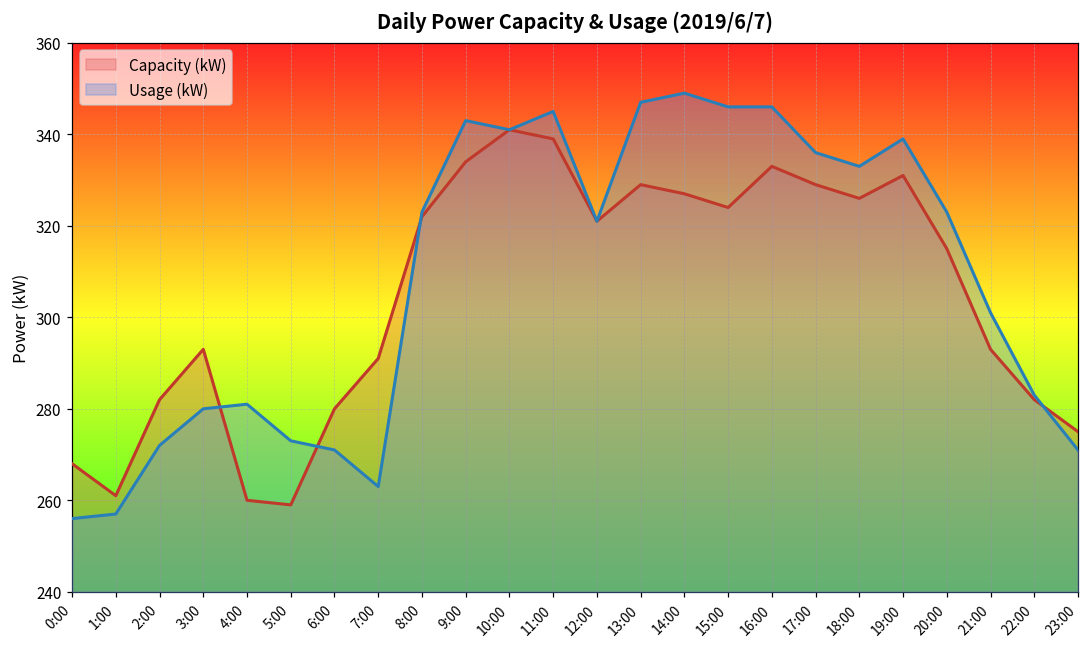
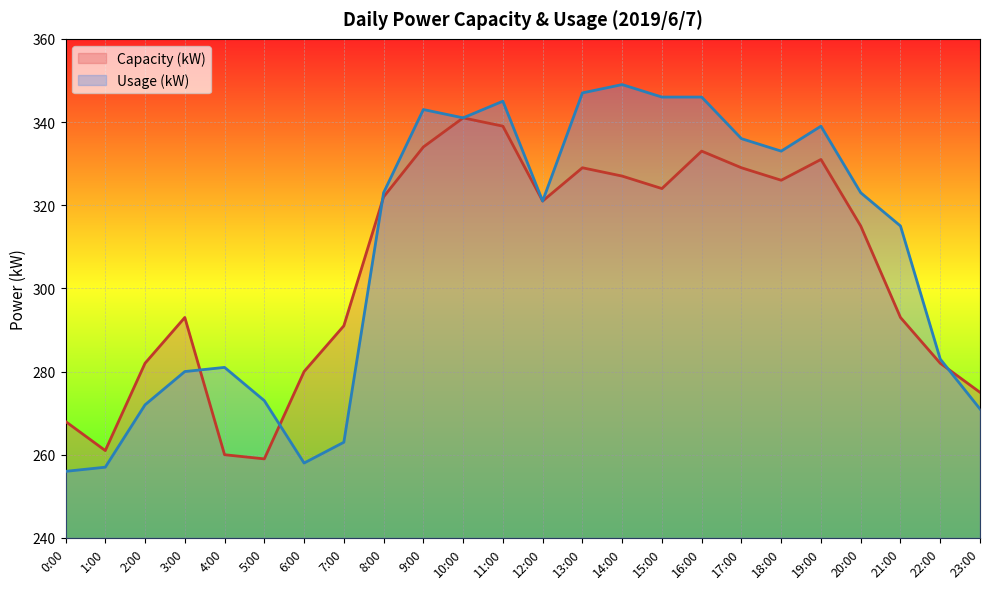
Usage (kW), 6:00: 271 -> 258
Usage (kW), 21:00: 301 -> 315
